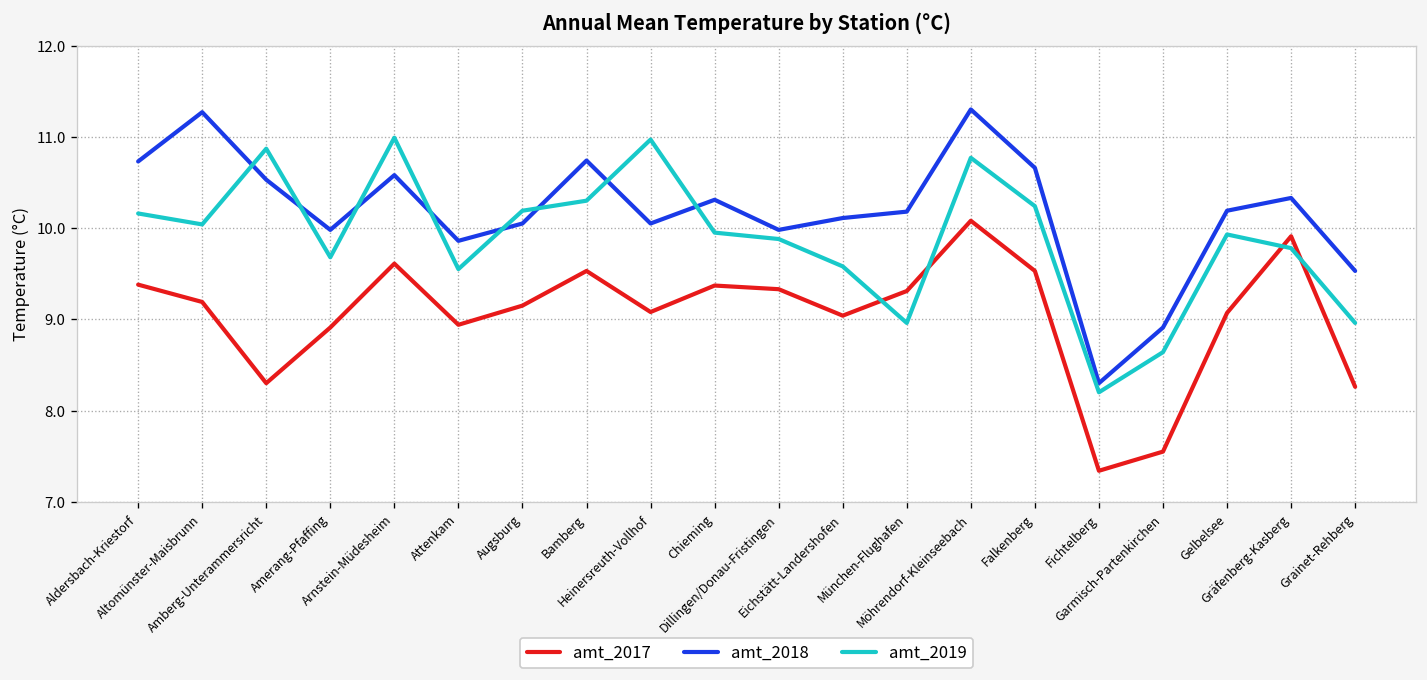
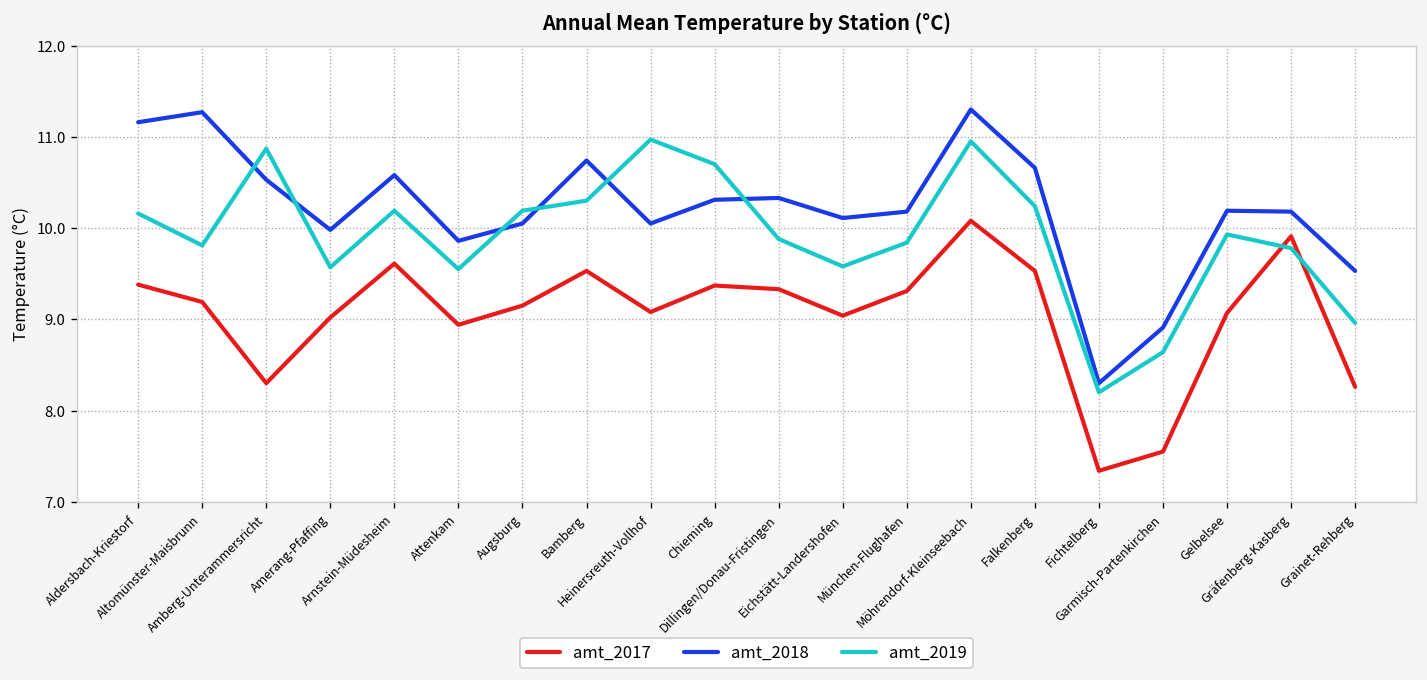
amt_2018, Aldersbach-Kriestorf: 10.7 -> 11.2
amt_2019, Altomünster-Maisbrunn: 10.0 -> 9.8
amt_2017, Amerang-Pfaffing: 8.9 -> 9.0
amt_2019, Amerang-Pfaffing: 9.7 -> 9.6
amt_2019, Arnstein-Müdesheim: 11.0 -> 10.2
amt_2019, Chieming: 10.0 -> 10.7
amt_2018, Dillingen/Donau-Fristingen: 10.0 -> 10.3
amt_2019, München-Flughafen: 9.0 -> 9.8
amt_2019, Möhrendorf-Kleinseebach: 10.8 -> 11.0
amt_2018, Gräfenberg-Kasberg: 10.3 -> 10.2
